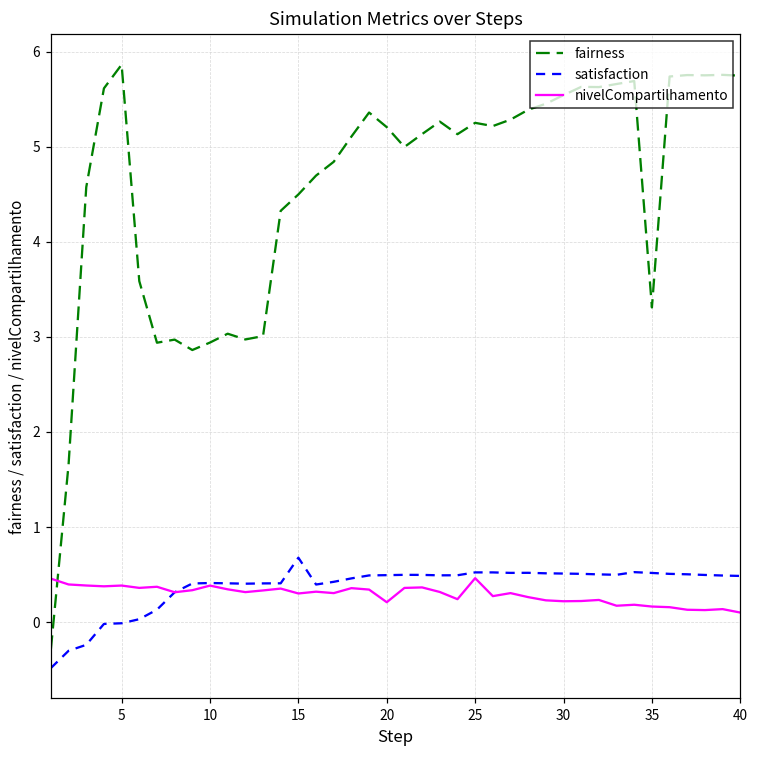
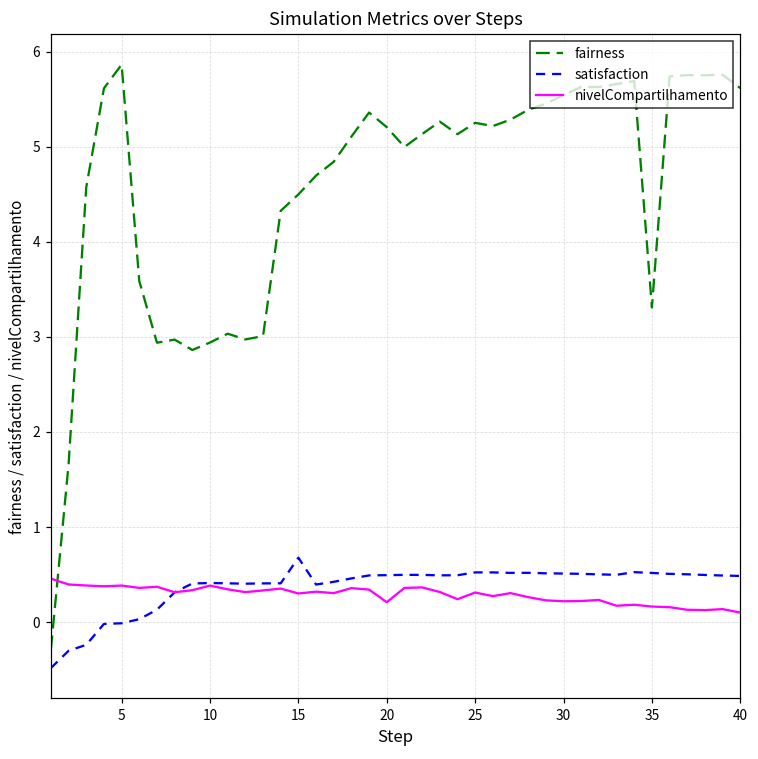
nivelCompartilhamento, 25: 0.5 -> 0.3
fairness, 40: 5.7 -> 5.6
